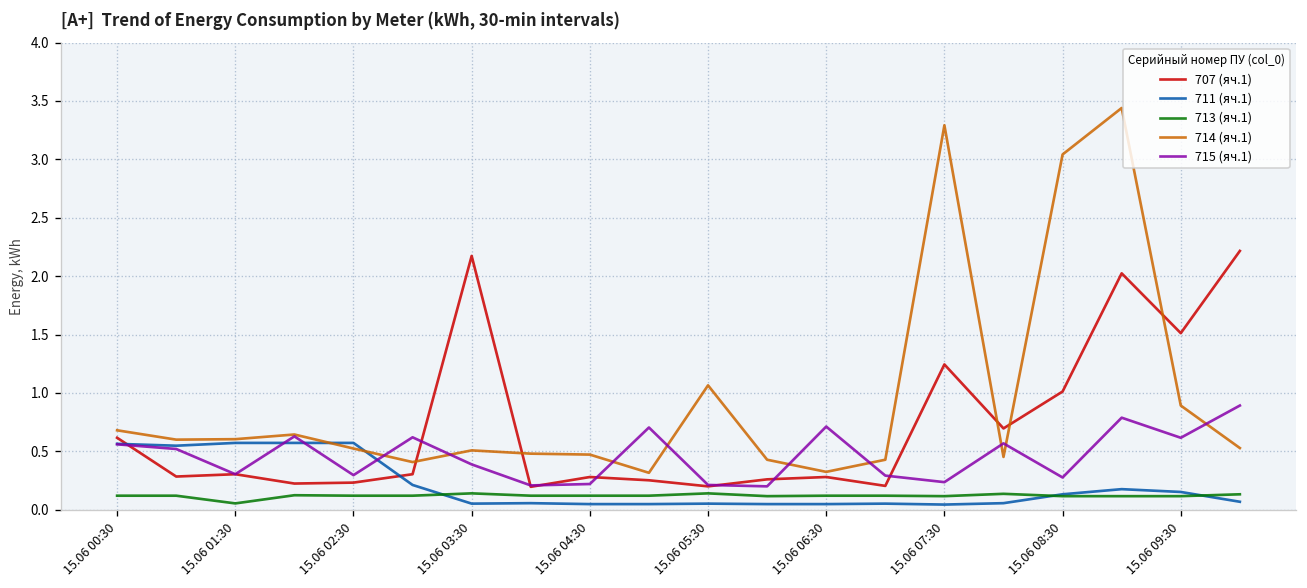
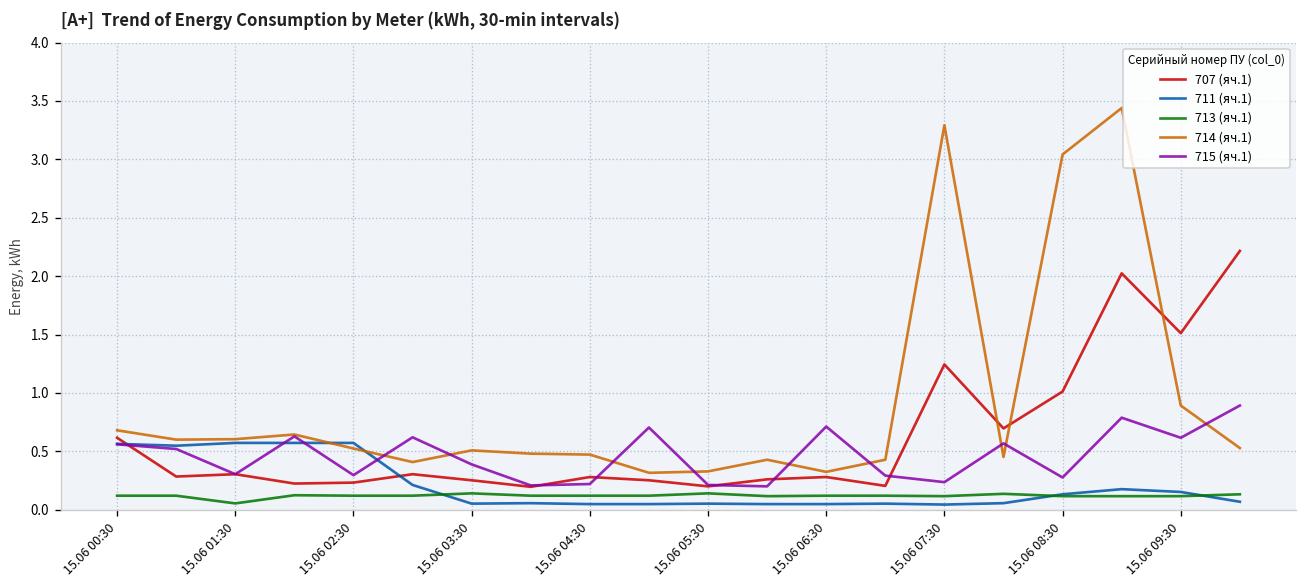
707 (яч.1), 15.06 03:30: 2.2 -> 0.3
714 (яч.1), 15.06 05:30: 1.1 -> 0.3
